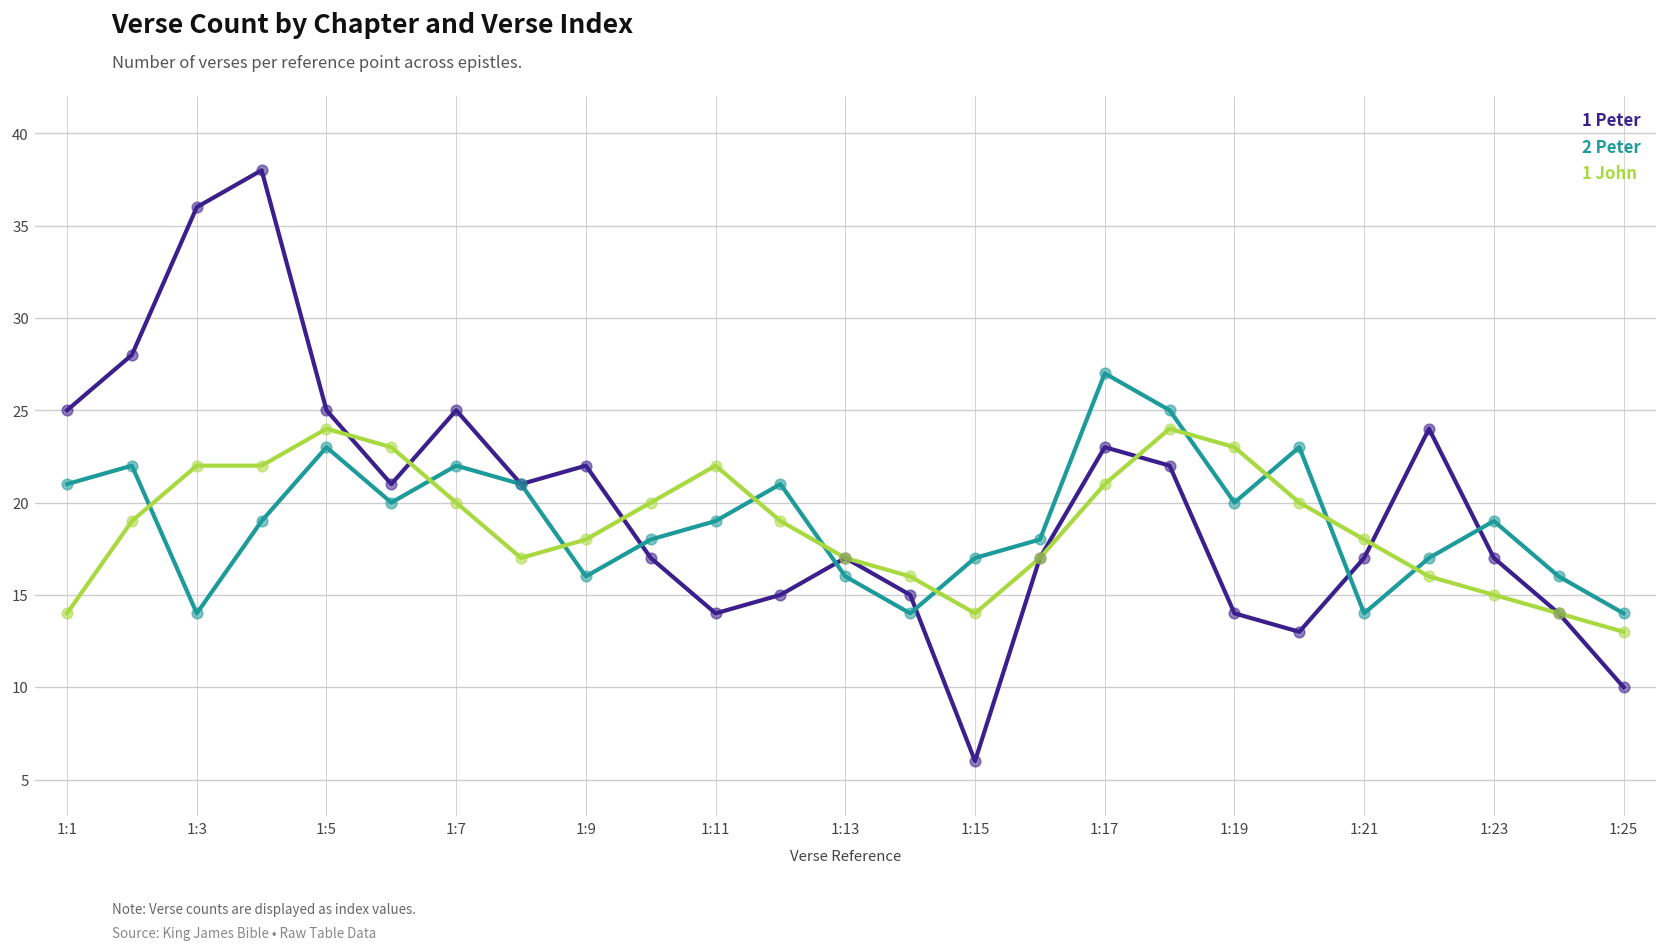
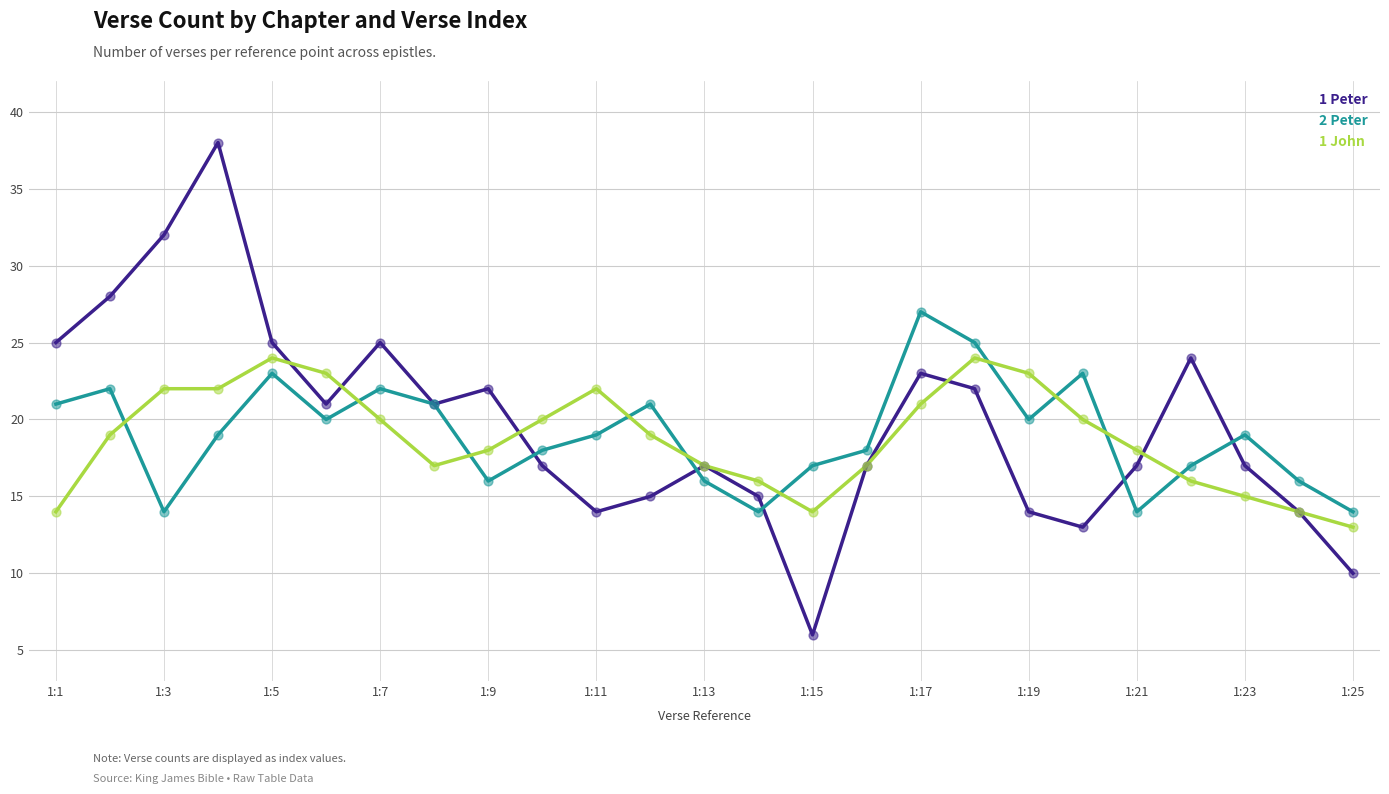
1 Peter, 1:3: 36 -> 32
